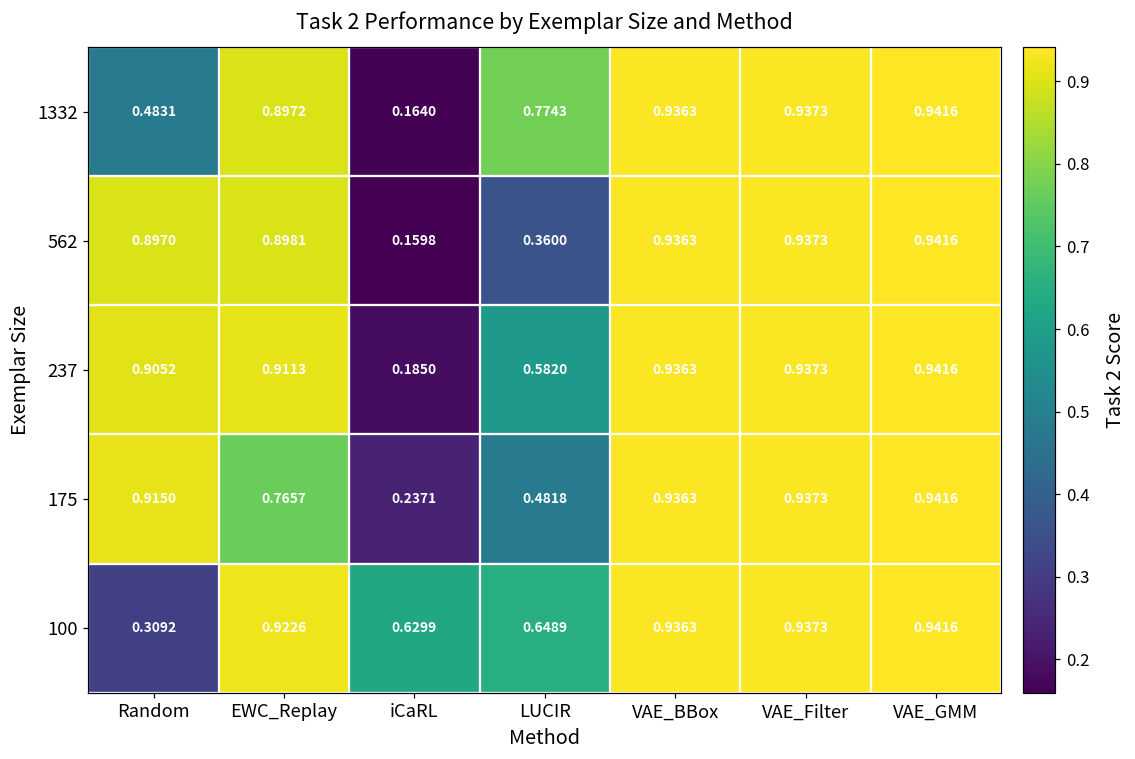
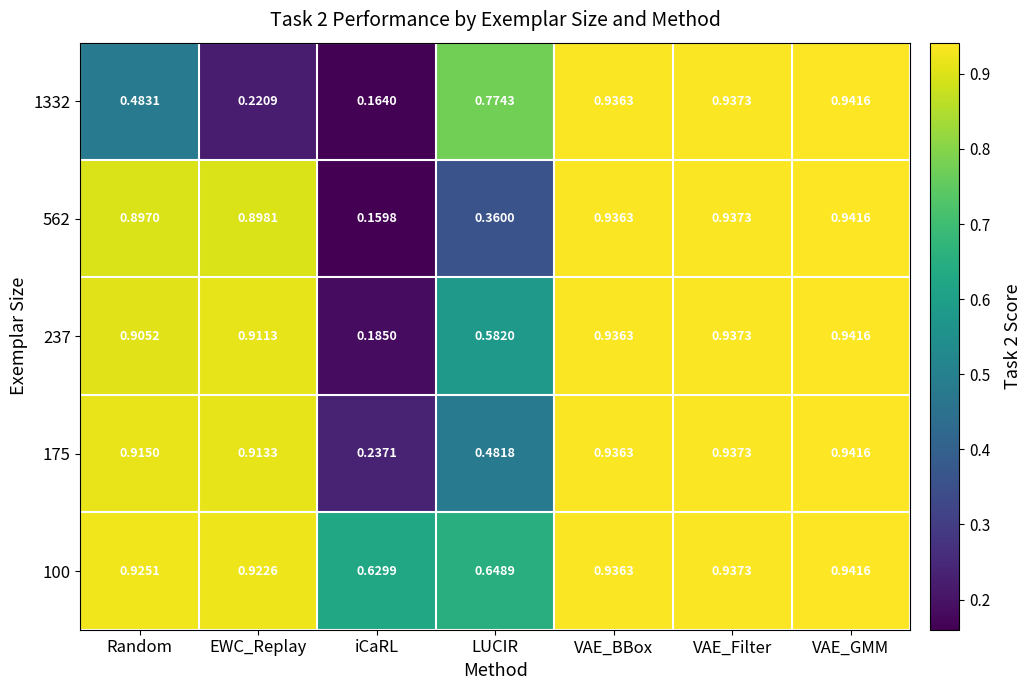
1332, EWC_Replay: 0.8972 -> 0.2209
175, EWC_Replay: 0.7657 -> 0.9133
100, Random: 0.3092 -> 0.9251
